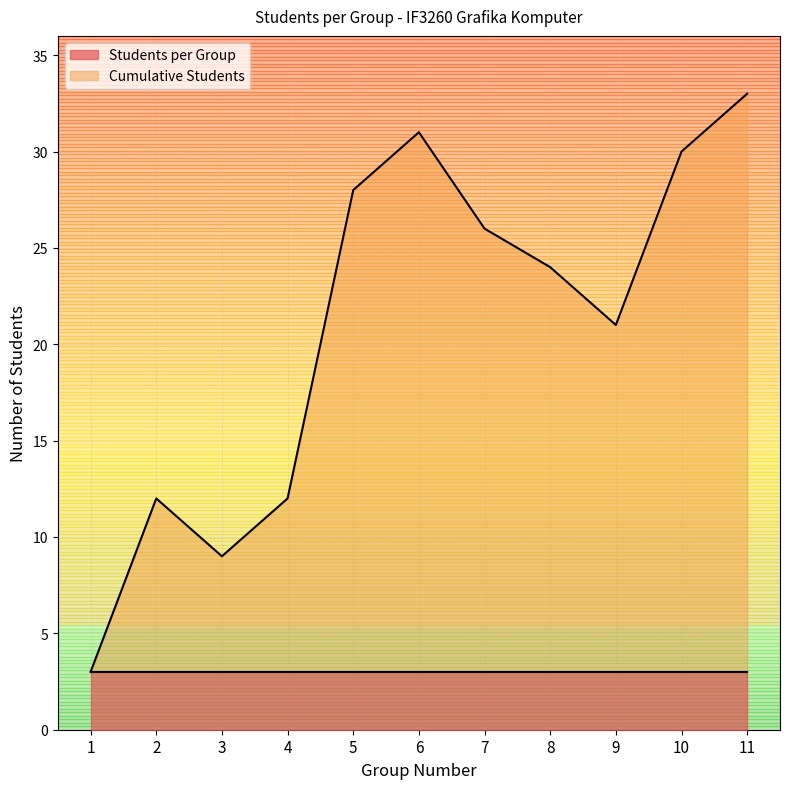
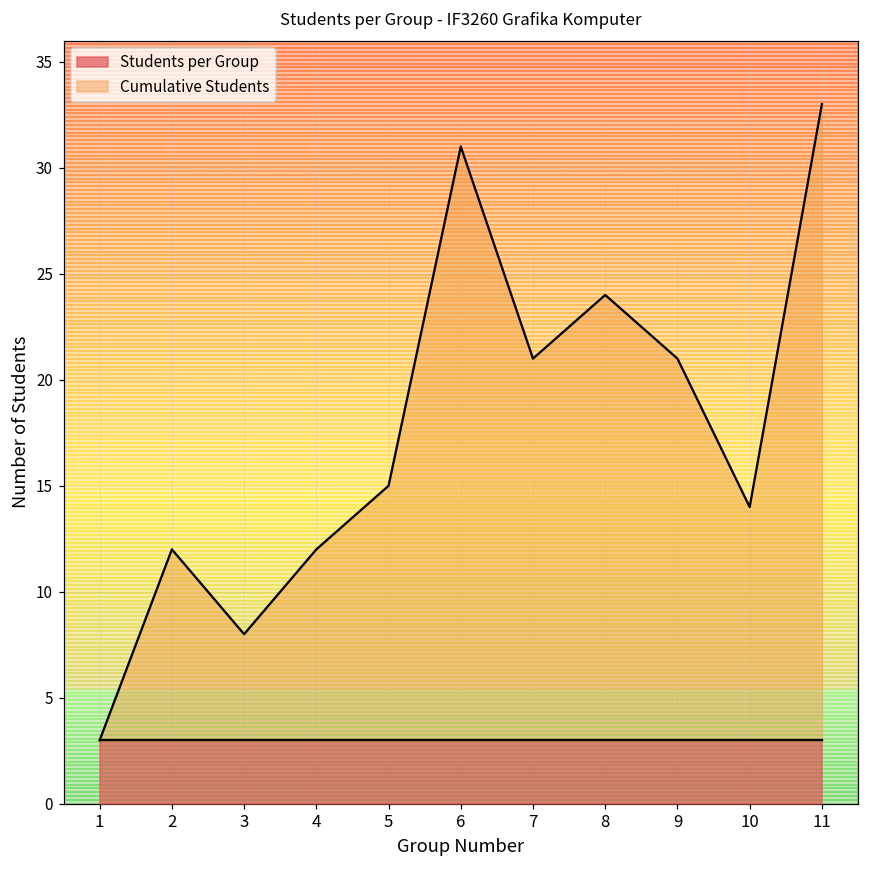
Cumulative Students, 3: 9 -> 8
Cumulative Students, 5: 28 -> 15
Cumulative Students, 7: 26 -> 21
Cumulative Students, 10: 30 -> 14
